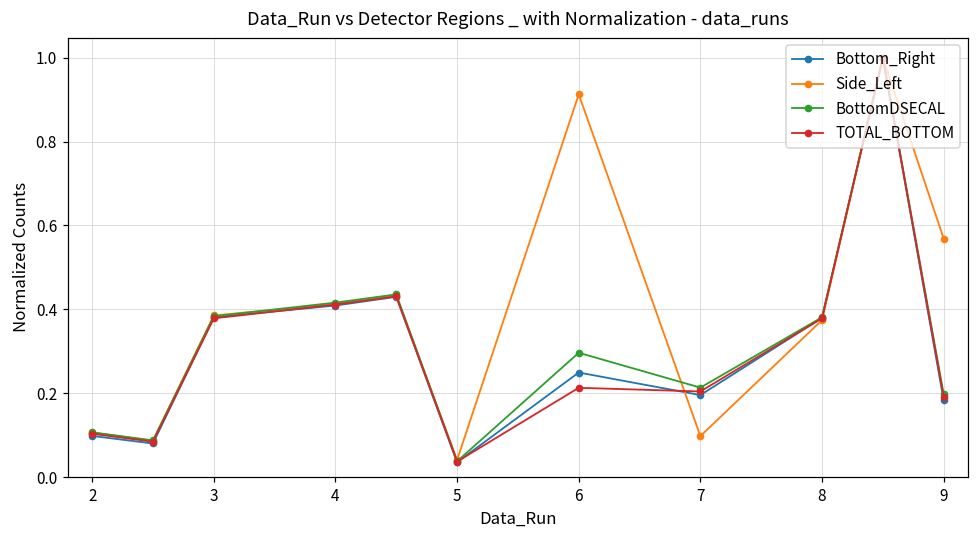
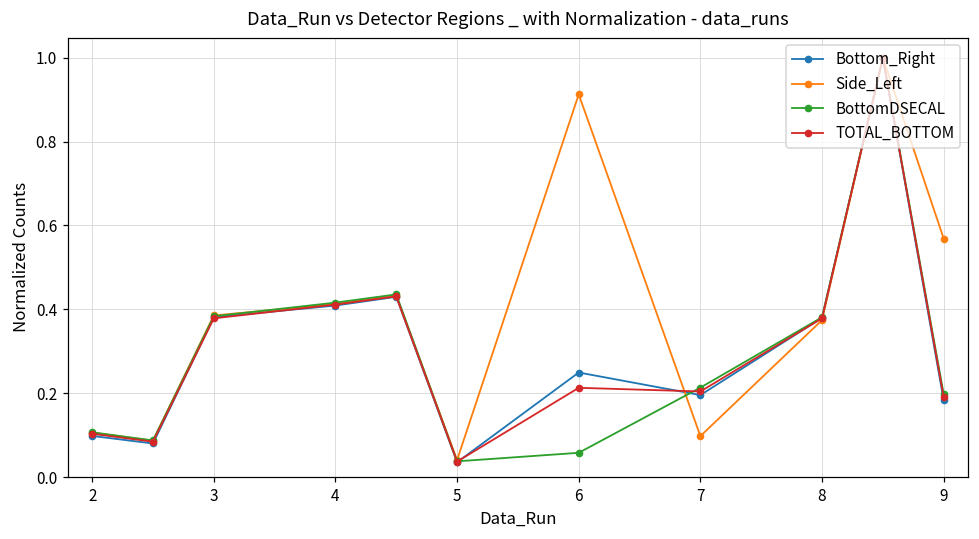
BottomDSECAL, 6: 0.30 -> 0.06
